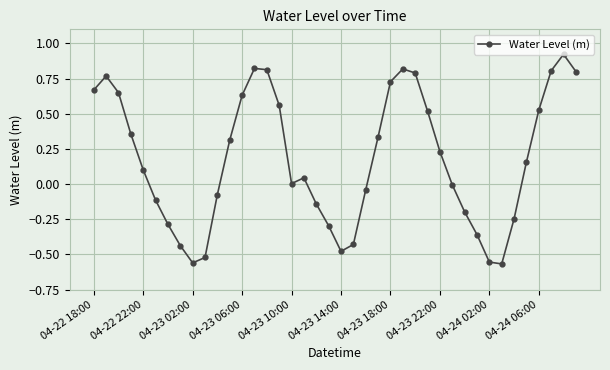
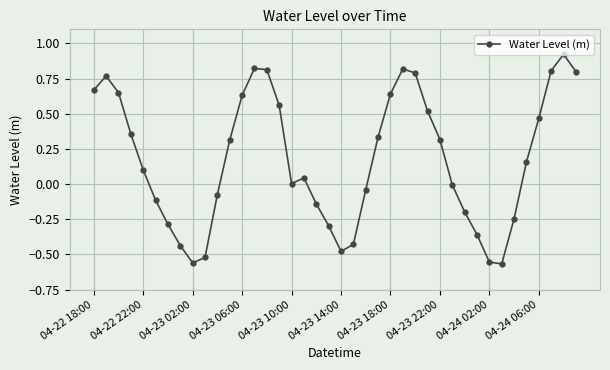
04-23 18:00: 0.73 -> 0.64
04-23 22:00: 0.23 -> 0.32
04-24 06:00: 0.53 -> 0.47
